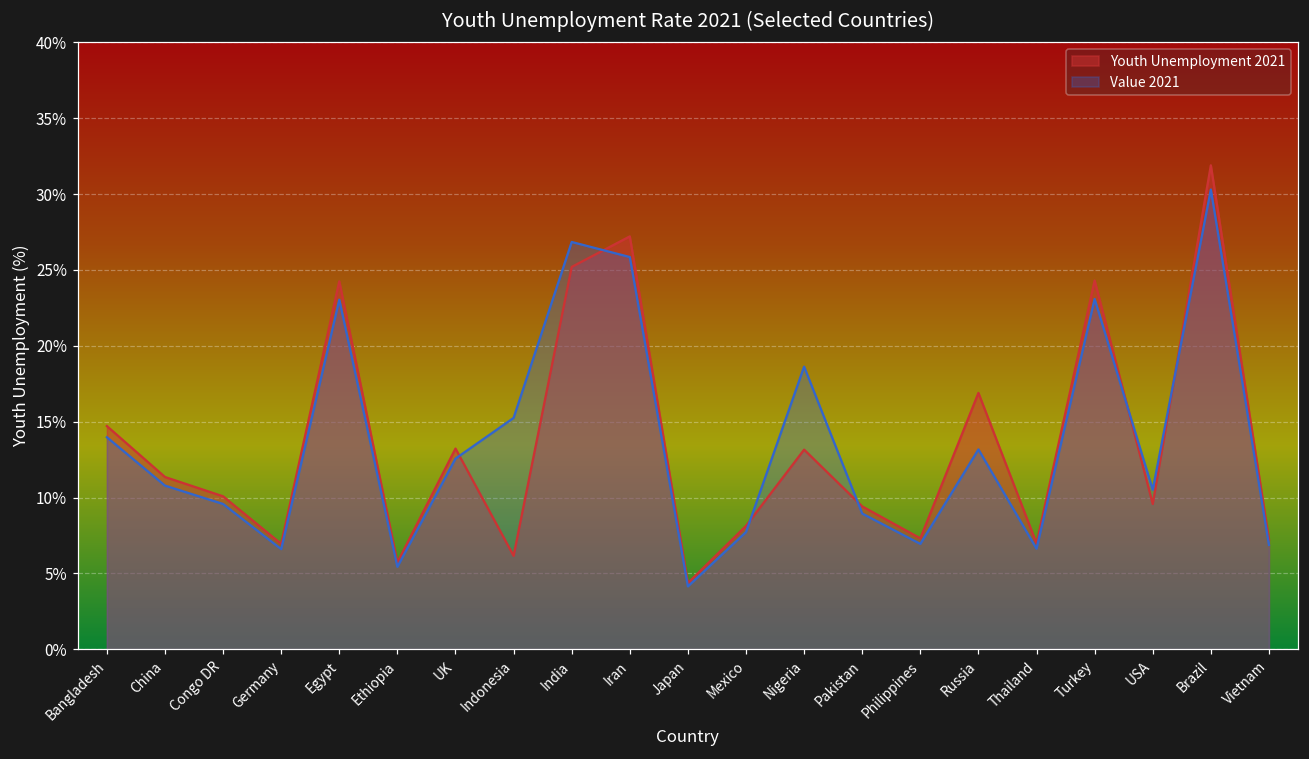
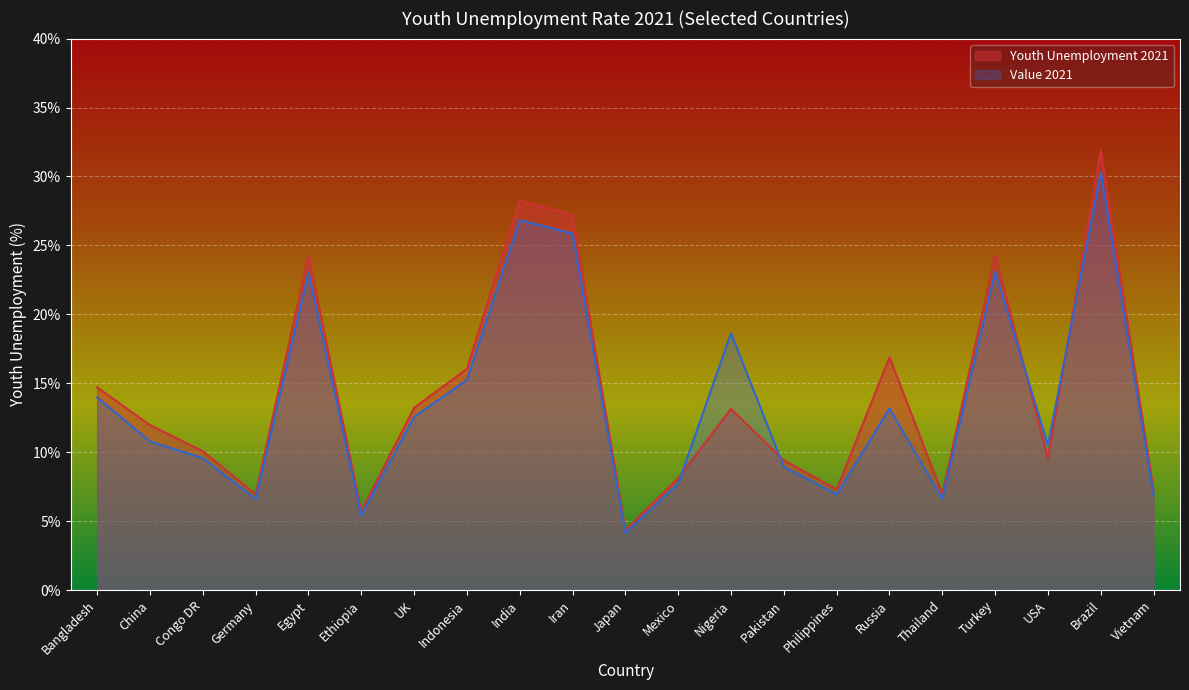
Youth Unemployment 2021, China: 11.4% -> 12.0%
Youth Unemployment 2021, Indonesia: 6.2% -> 16.0%
Youth Unemployment 2021, India: 25.2% -> 28.3%
